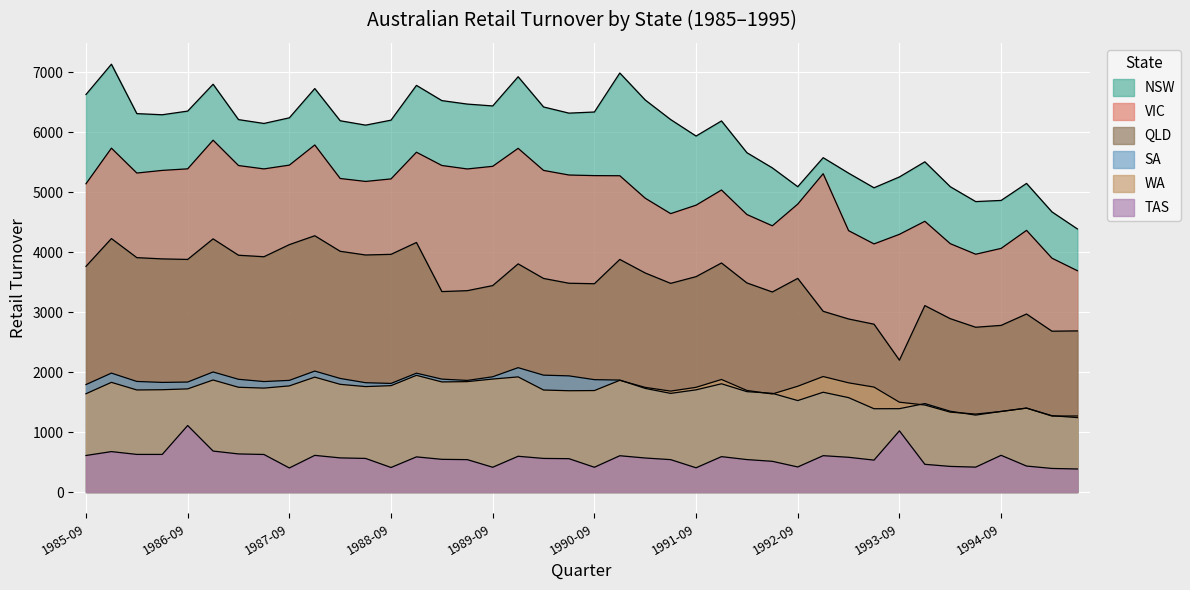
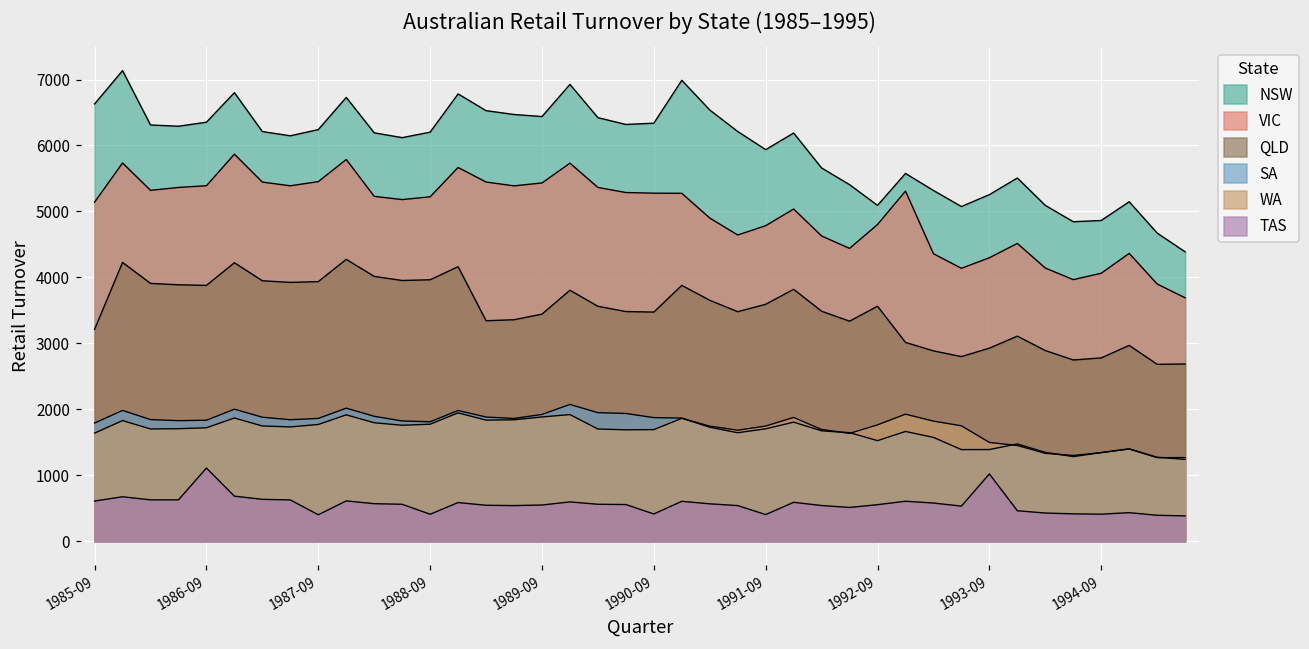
QLD, 1985-09: 3800 -> 3200
QLD, 1987-09: 4100 -> 3900
TAS, 1989-09: 400 -> 500
TAS, 1992-09: 400 -> 600
QLD, 1993-09: 2200 -> 2900
TAS, 1994-09: 600 -> 400
